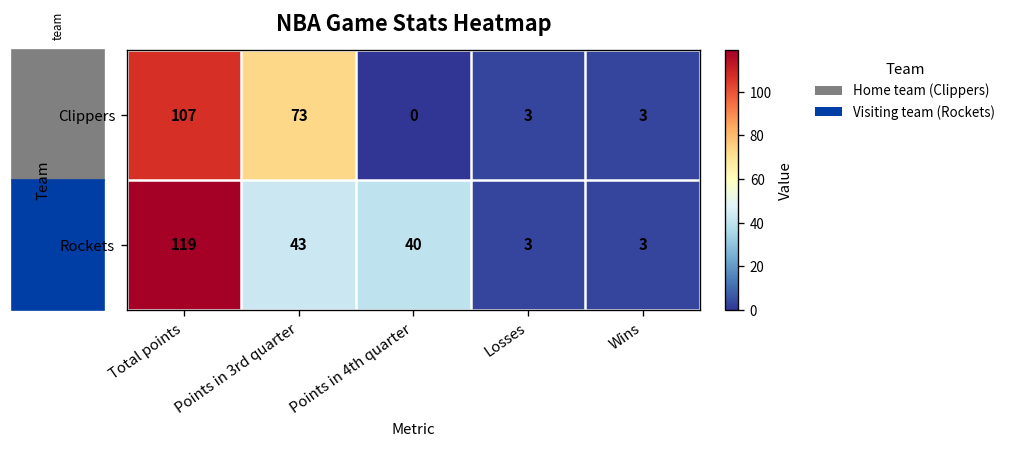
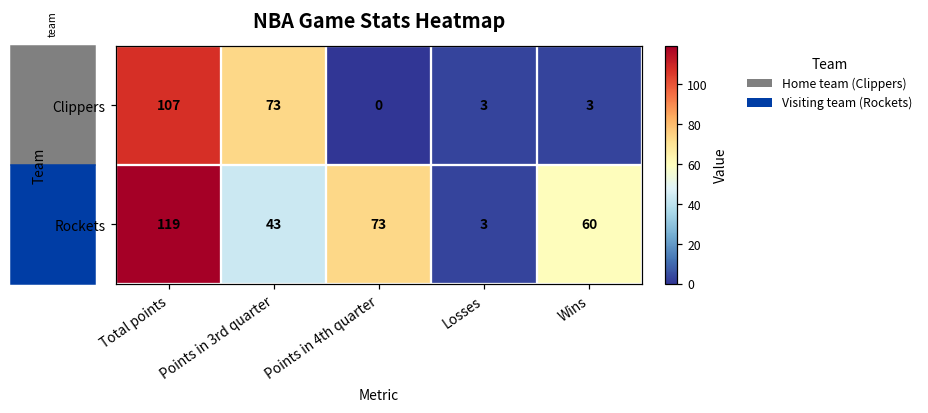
Rockets, Points in 4th quarter: 40 -> 73
Rockets, Wins: 3 -> 60
